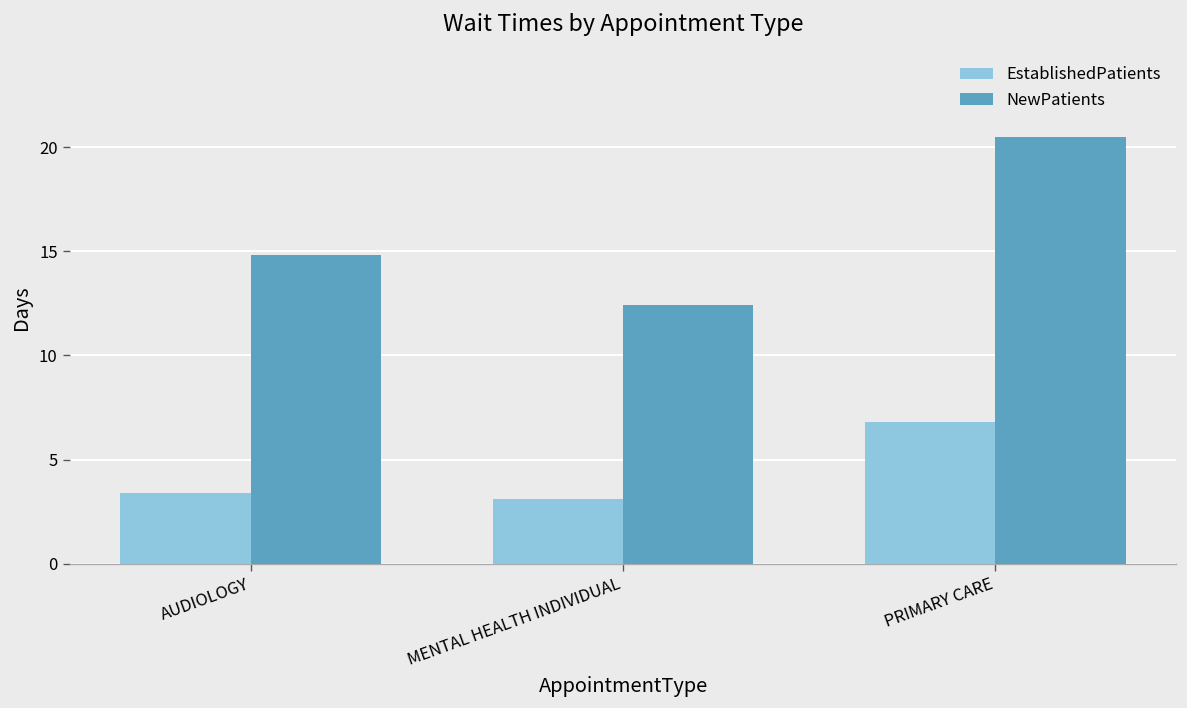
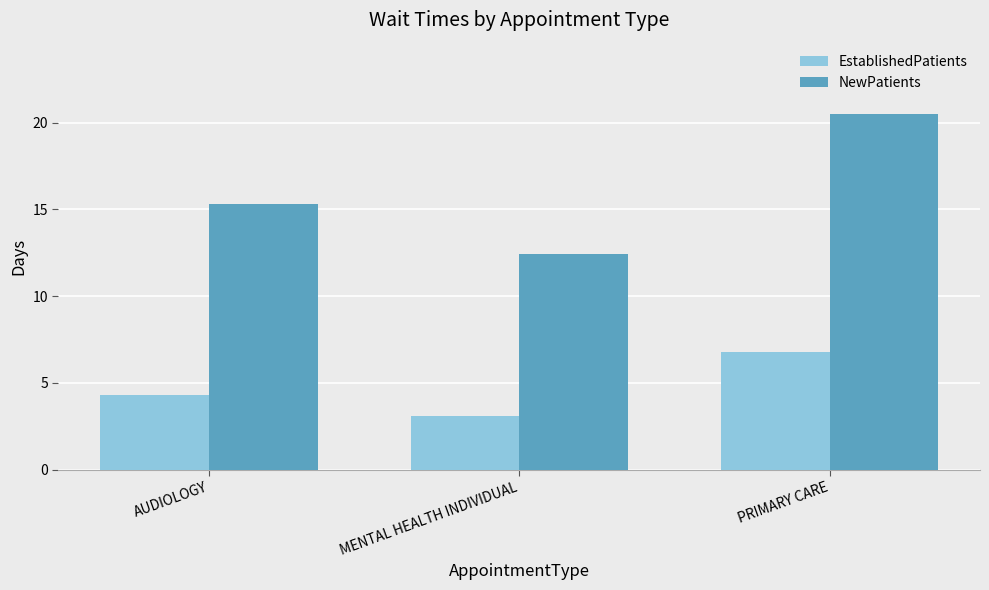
EstablishedPatients, AUDIOLOGY: 3.4 -> 4.3
NewPatients, AUDIOLOGY: 14.8 -> 15.3
